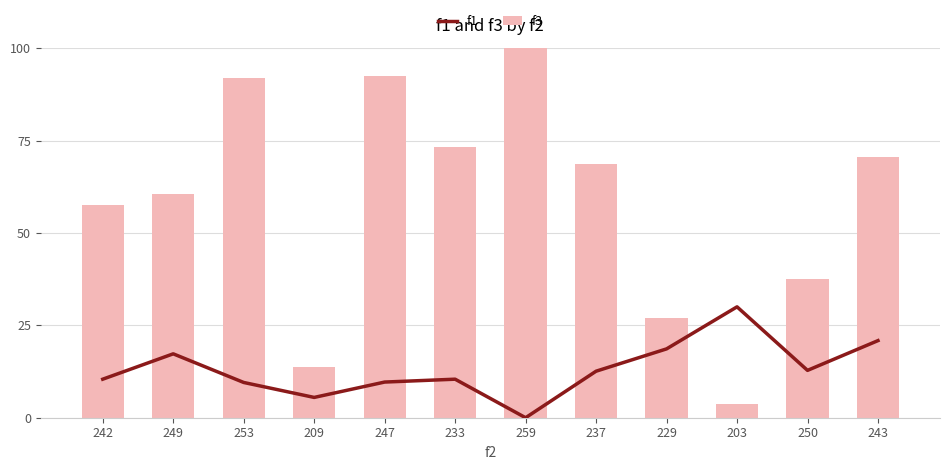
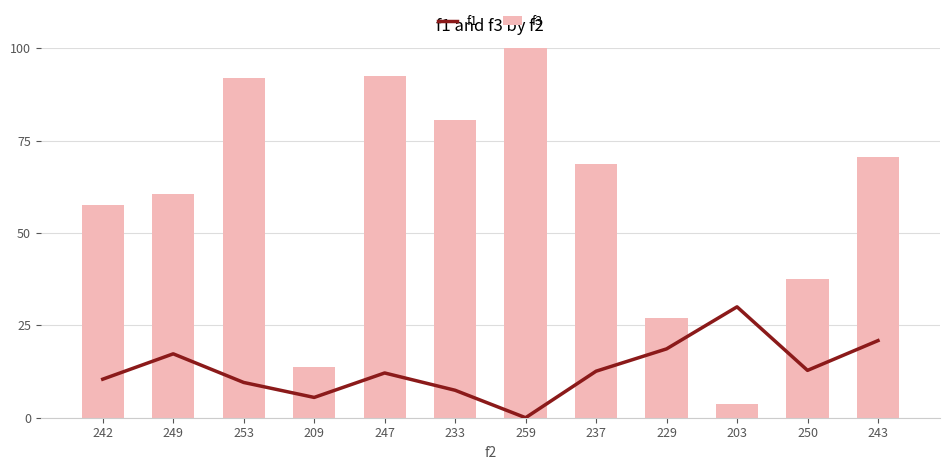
f1, 247: 10 -> 12
f1, 233: 10 -> 7
f3, 233: 73 -> 81
